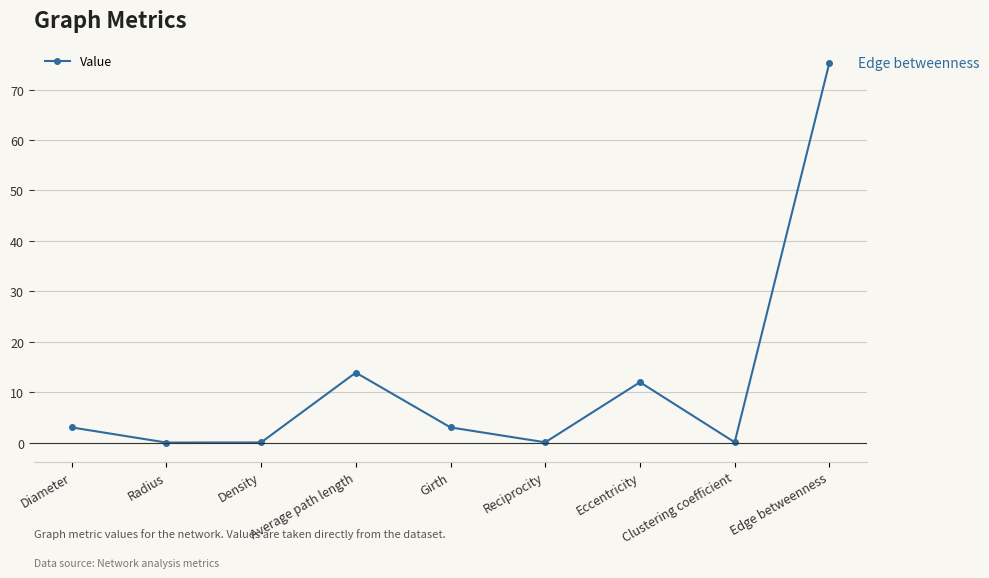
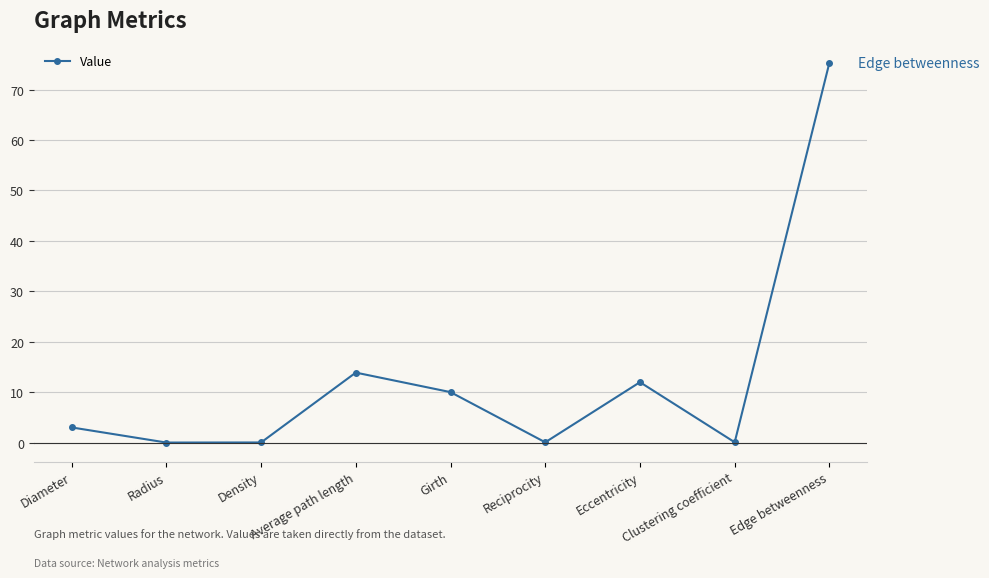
Girth: 3 -> 10
